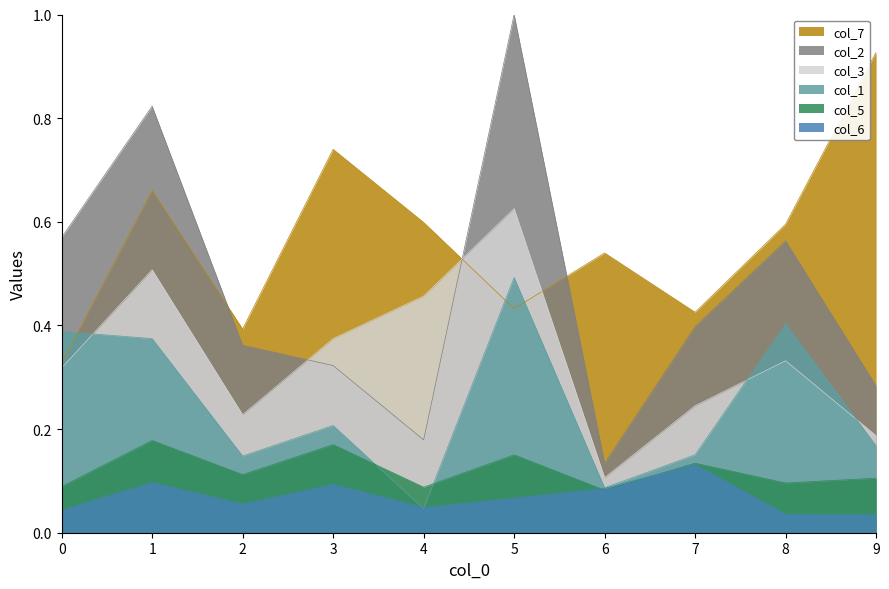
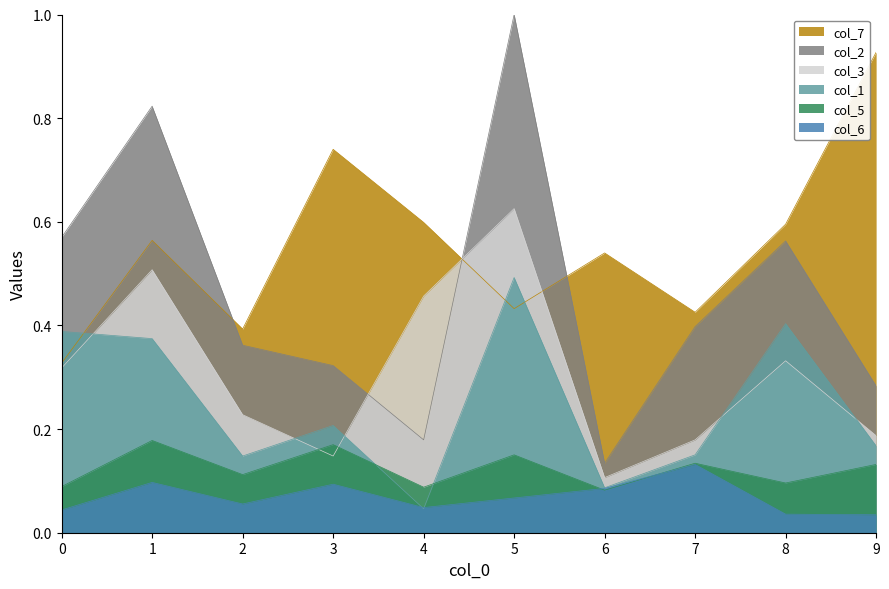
col_7, 1: 0.66 -> 0.56
col_3, 3: 0.37 -> 0.15
col_3, 7: 0.25 -> 0.18
col_5, 9: 0.11 -> 0.13
